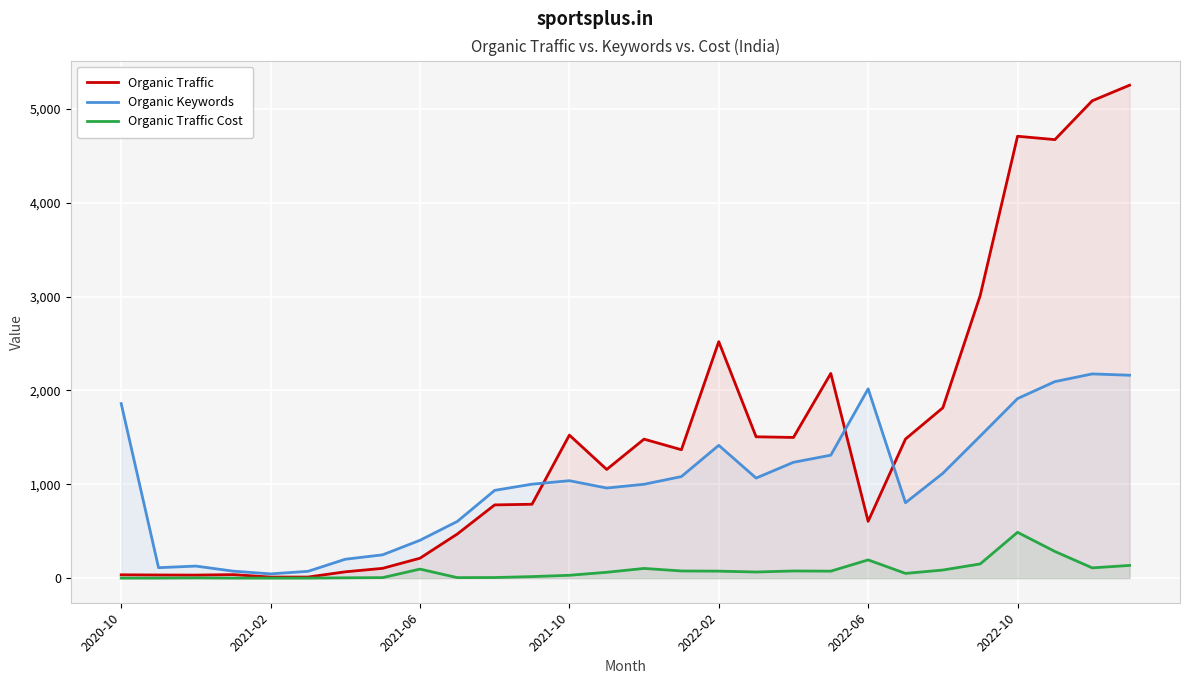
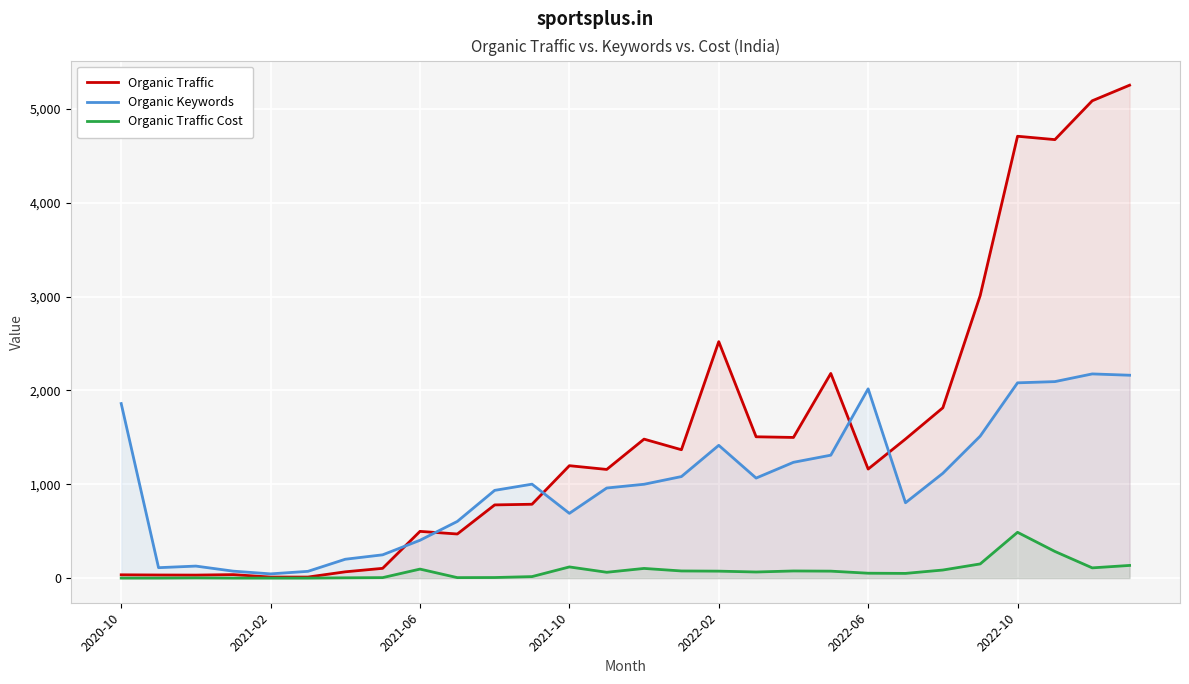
Organic Traffic, 2021-06: 200 -> 500
Organic Traffic, 2021-10: 1,500 -> 1,200
Organic Keywords, 2021-10: 1,000 -> 700
Organic Traffic Cost, 2021-10: 0 -> 100
Organic Traffic, 2022-06: 600 -> 1,200
Organic Traffic Cost, 2022-06: 200 -> 100
Organic Keywords, 2022-10: 1,900 -> 2,100
